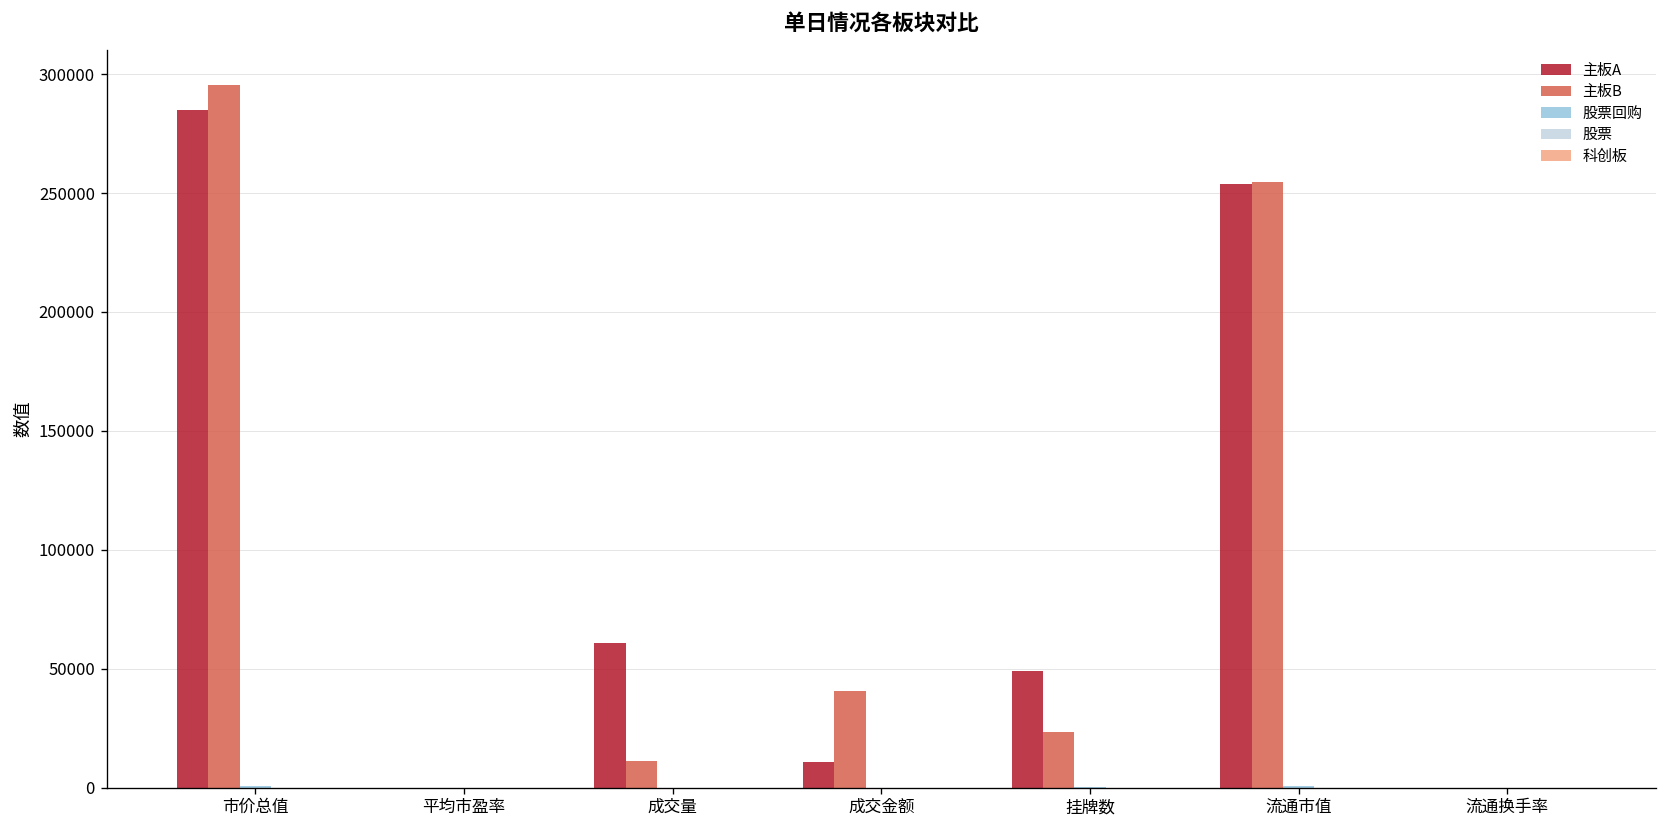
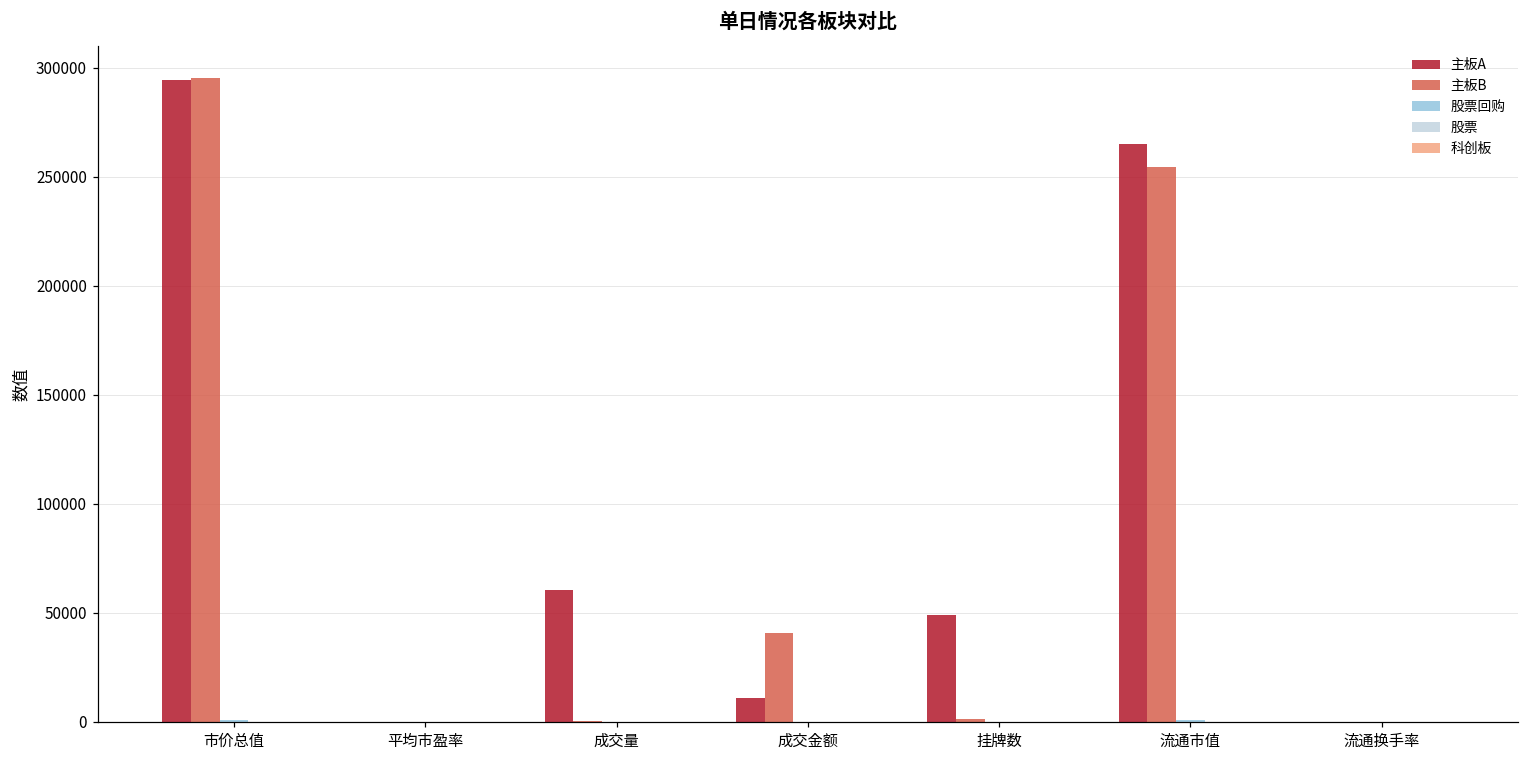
主板A, 市价总值: 285000 -> 295000
主板B, 成交量: 11000 -> 0
主板B, 挂牌数: 23000 -> 2000
主板A, 流通市值: 254000 -> 265000
